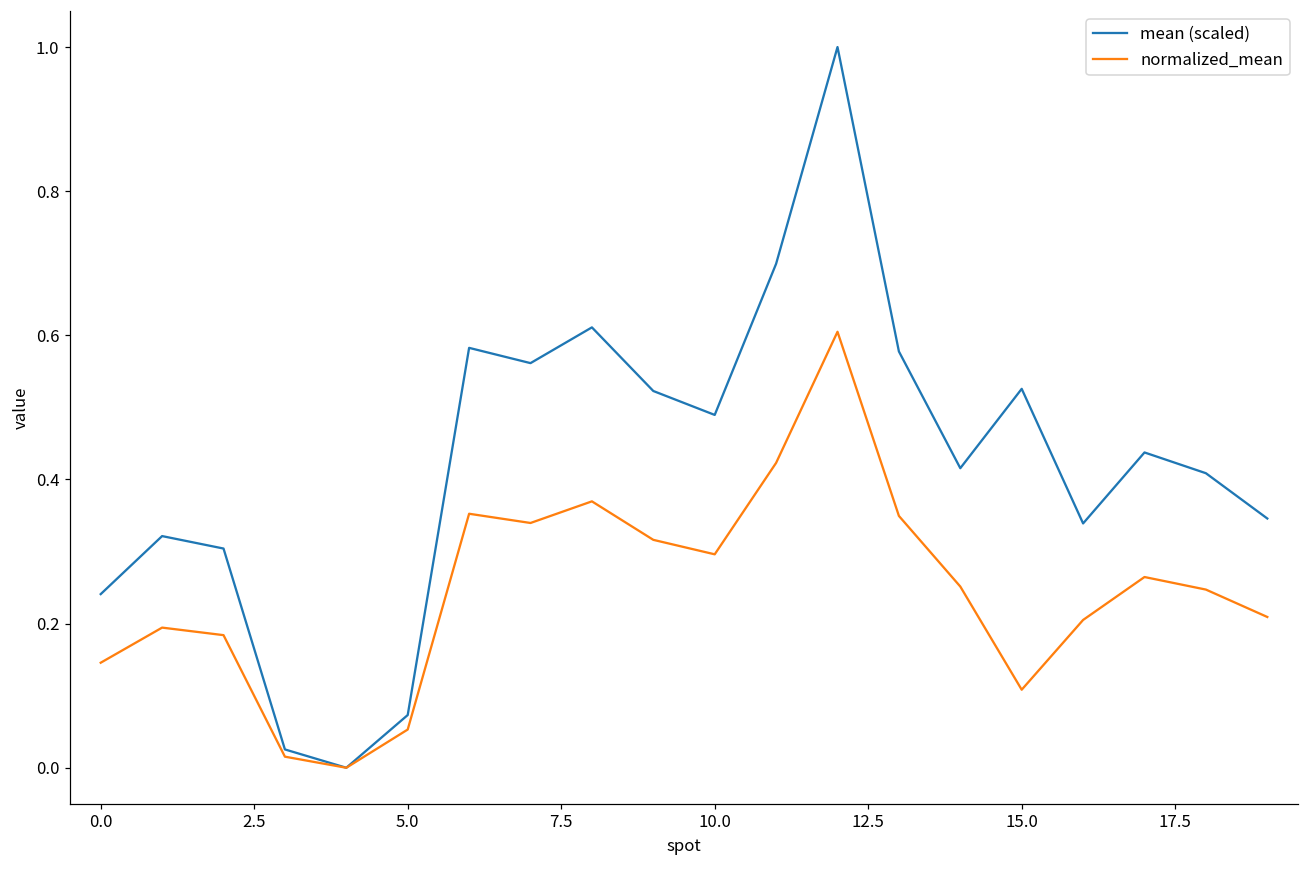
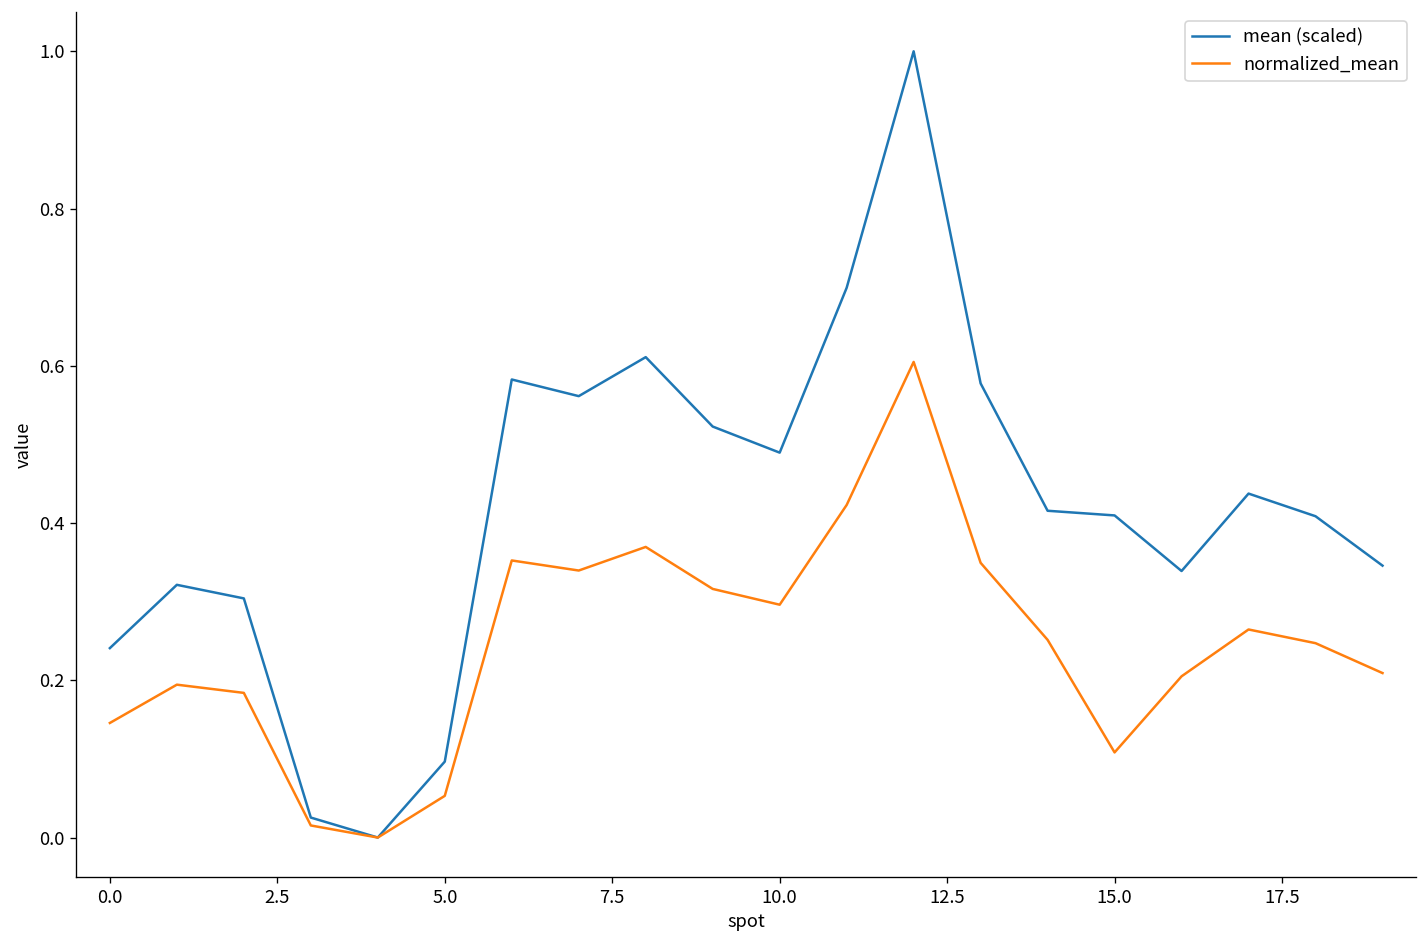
mean (scaled), 5.0: 0.07 -> 0.10
mean (scaled), 15.0: 0.53 -> 0.41
